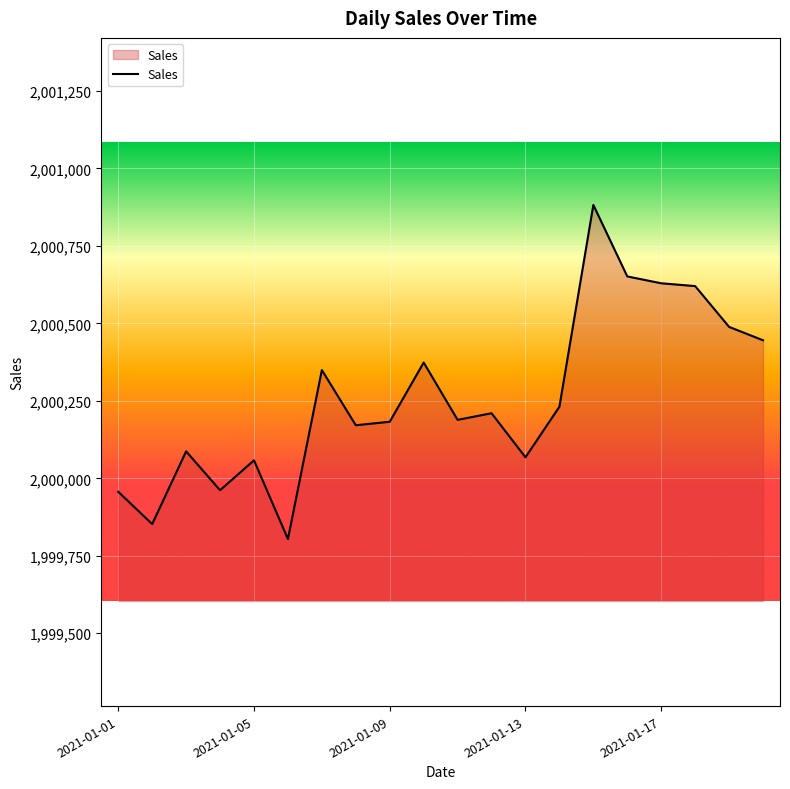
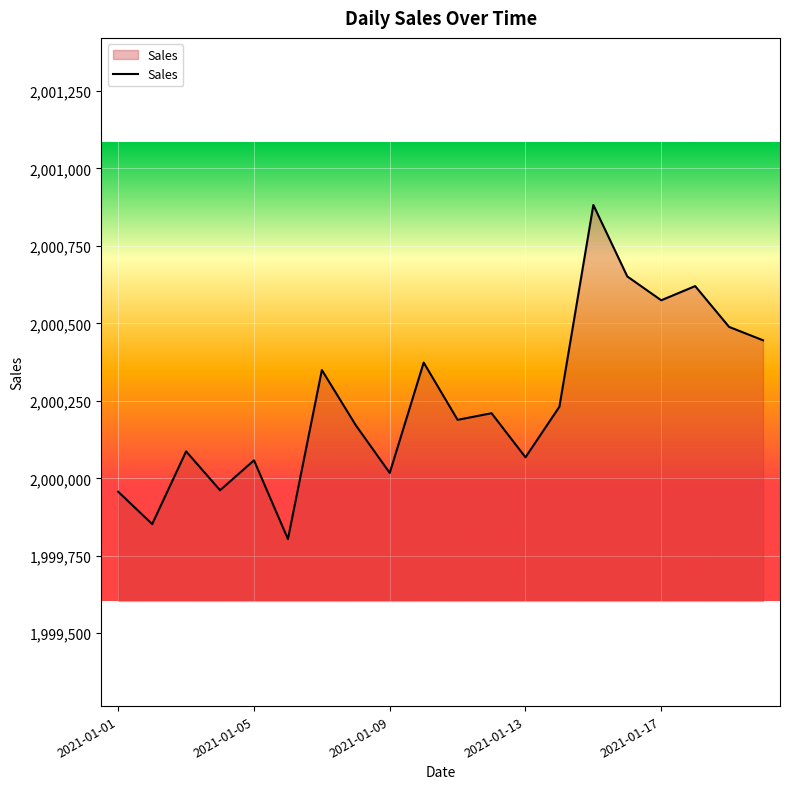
2021-01-09: 2,000,180 -> 2,000,020
2021-01-17: 2,000,630 -> 2,000,570
